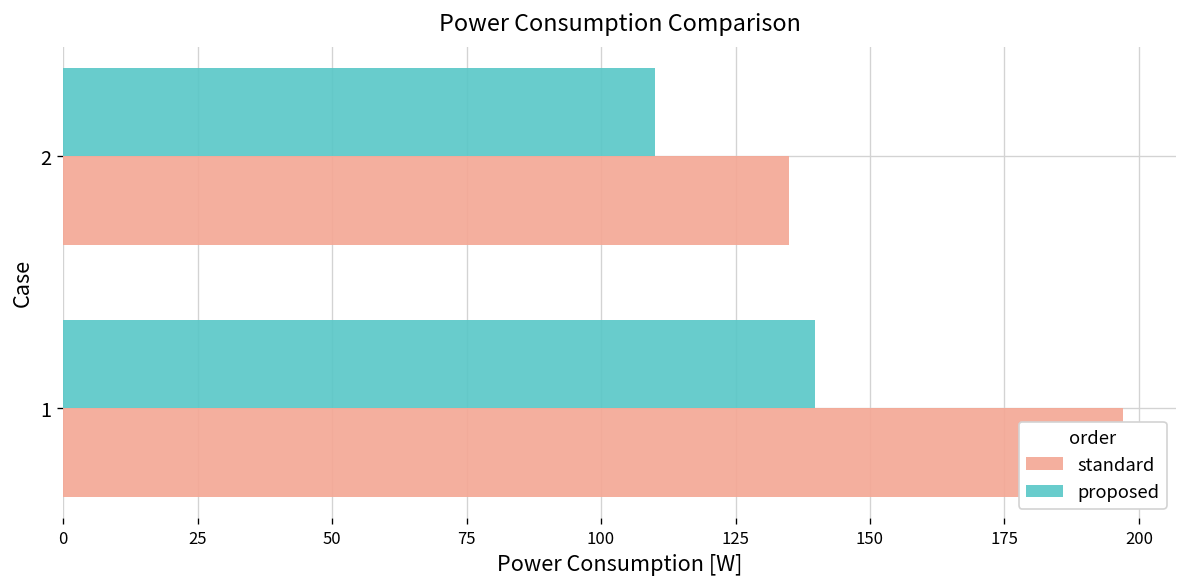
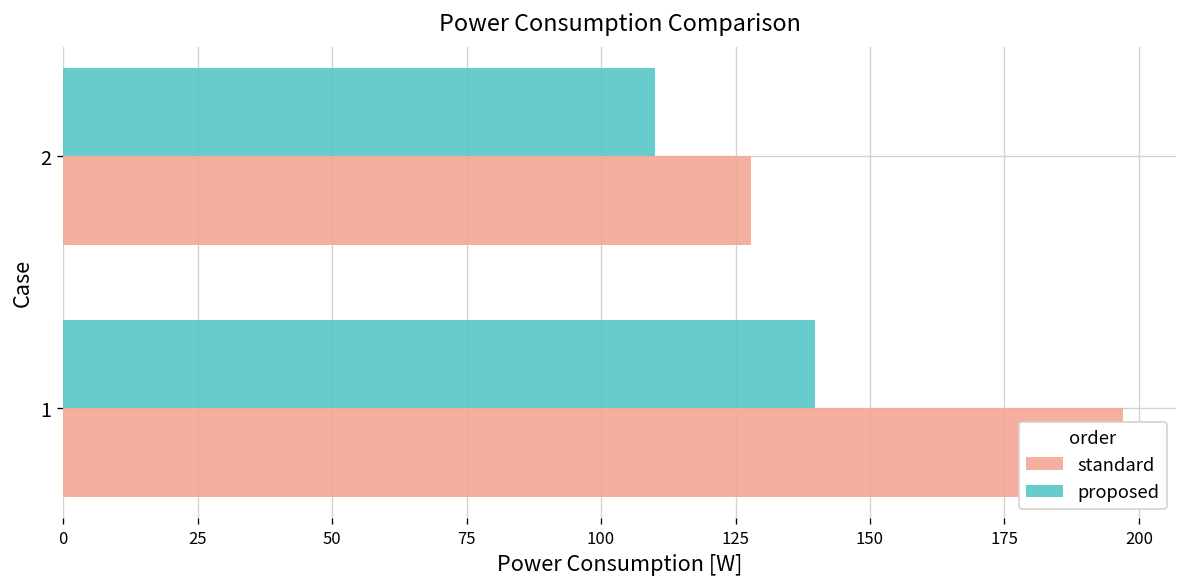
standard, 2: 135 -> 128
